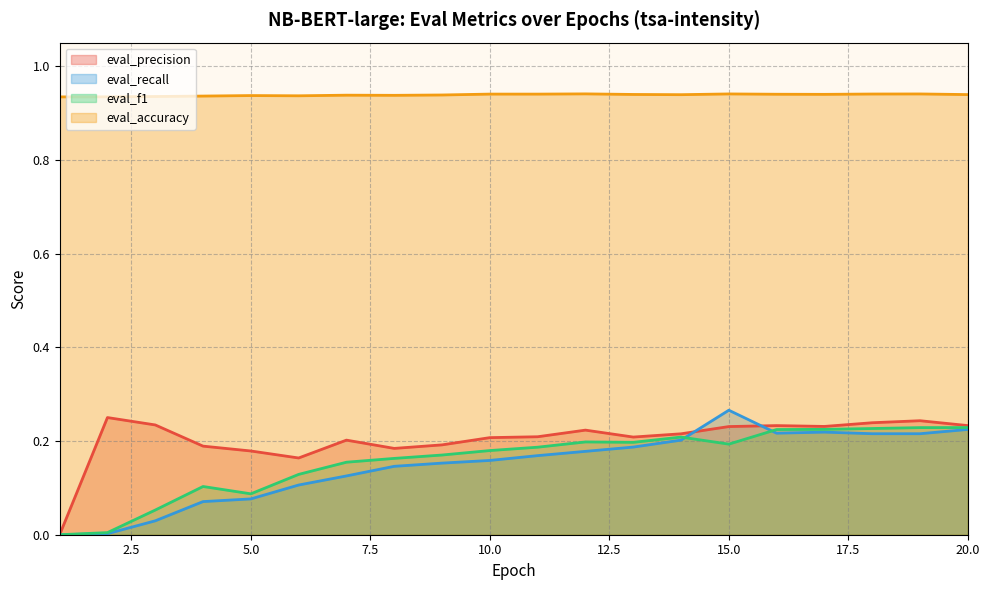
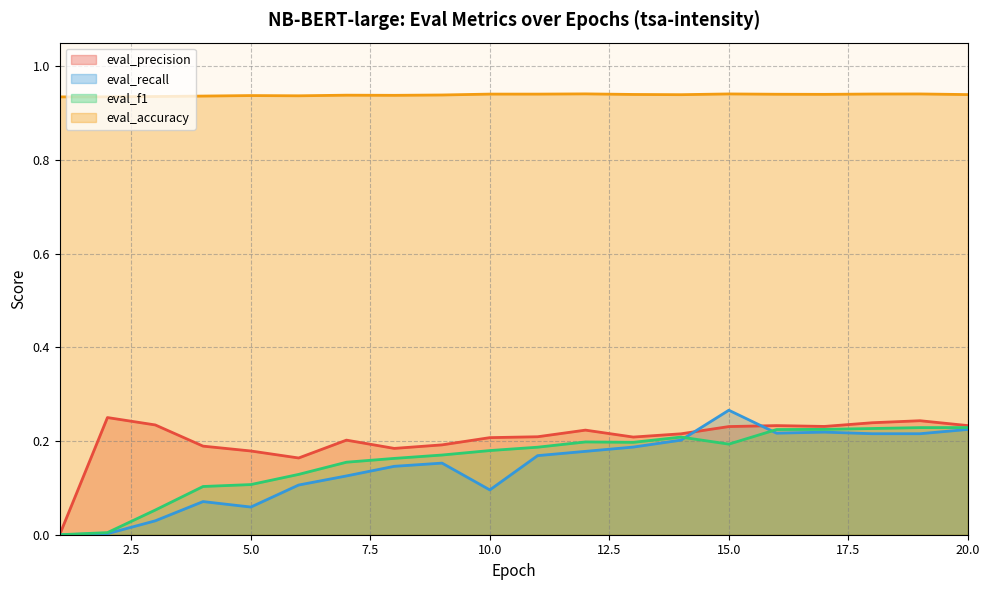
eval_recall, 5.0: 0.08 -> 0.06
eval_f1, 5.0: 0.09 -> 0.11
eval_recall, 10.0: 0.16 -> 0.10
